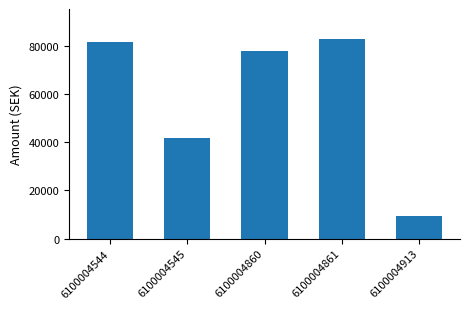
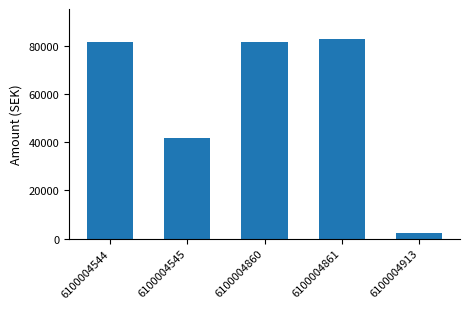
6100004860: 78000 -> 82000
6100004913: 9000 -> 2000
